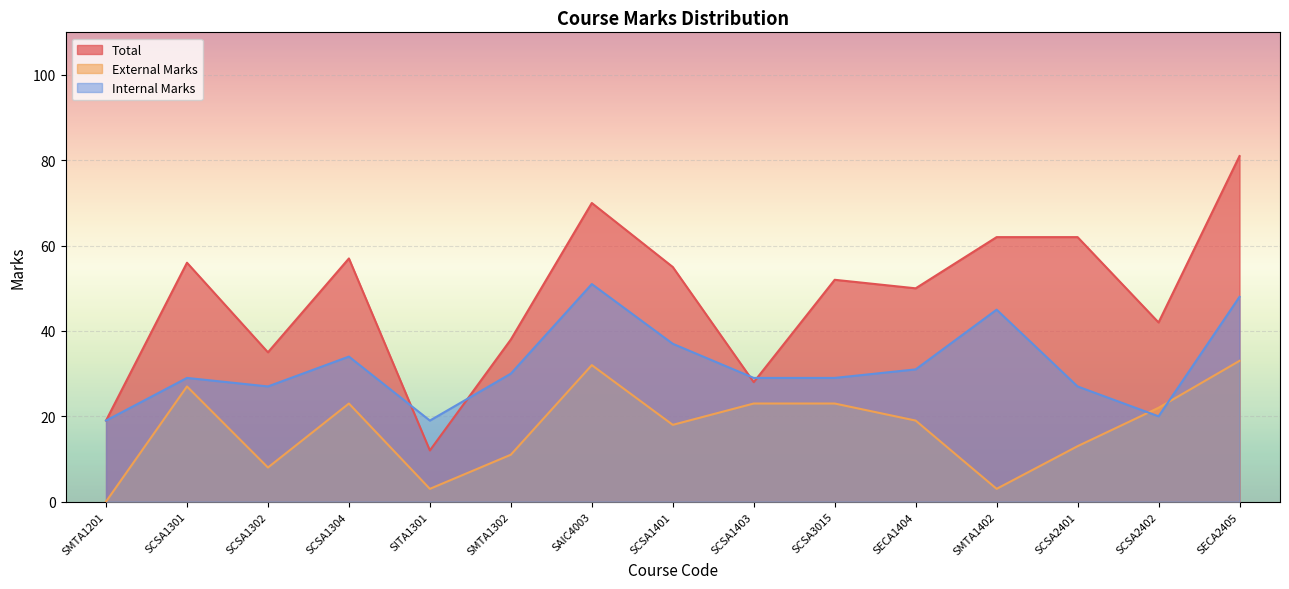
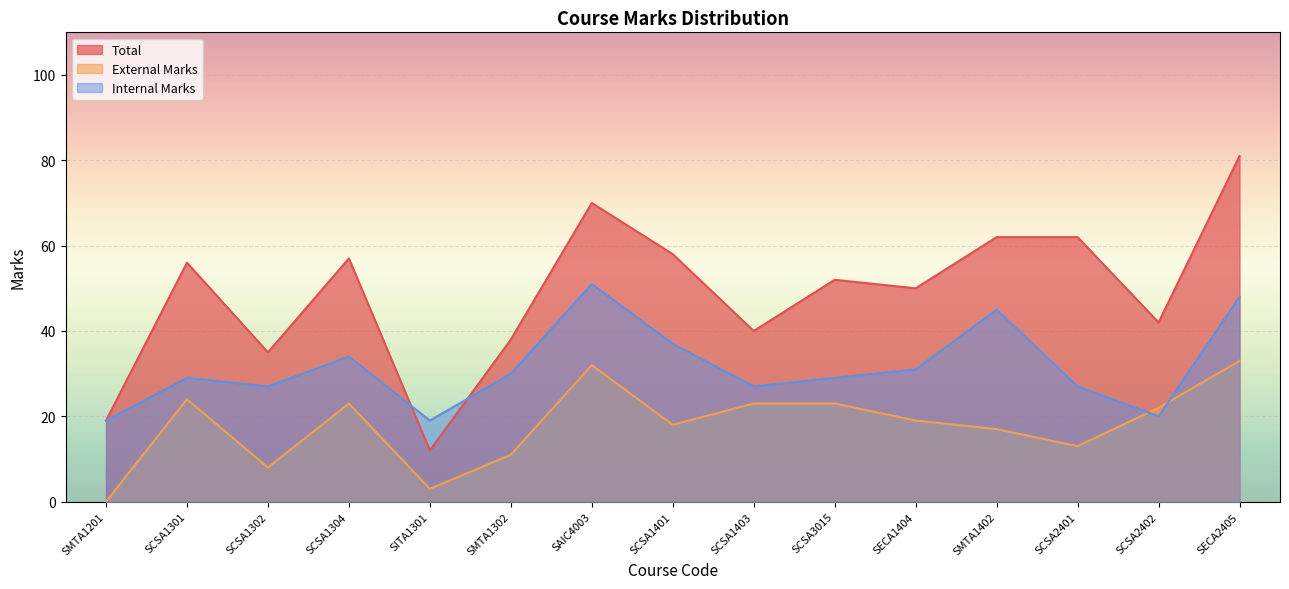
External Marks, SCSA1301: 27 -> 24
Total, SCSA1401: 55 -> 58
Total, SCSA1403: 28 -> 40
Internal Marks, SCSA1403: 29 -> 27
External Marks, SMTA1402: 3 -> 17
